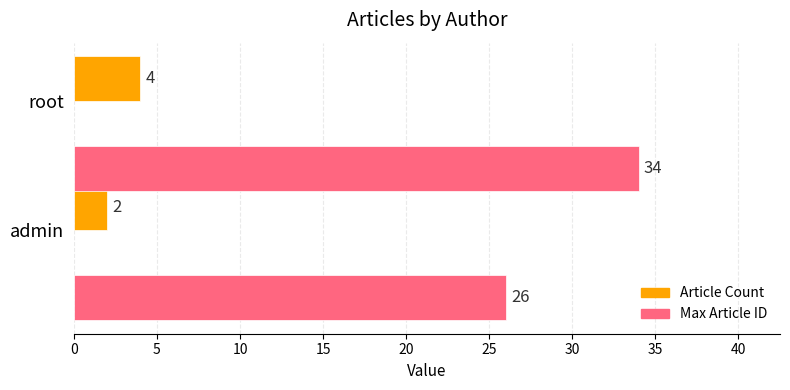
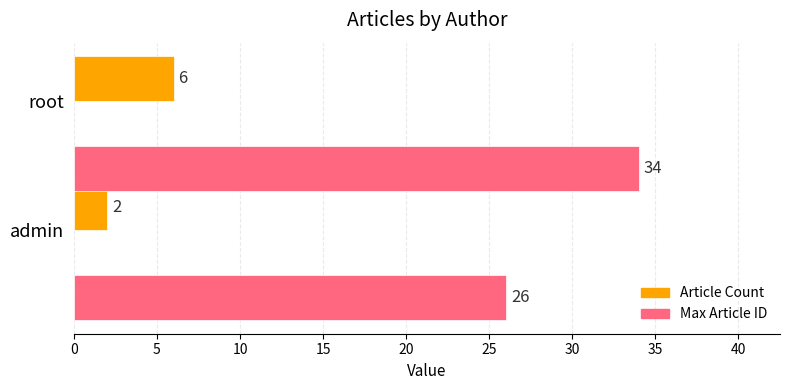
Article Count, root: 4 -> 6
